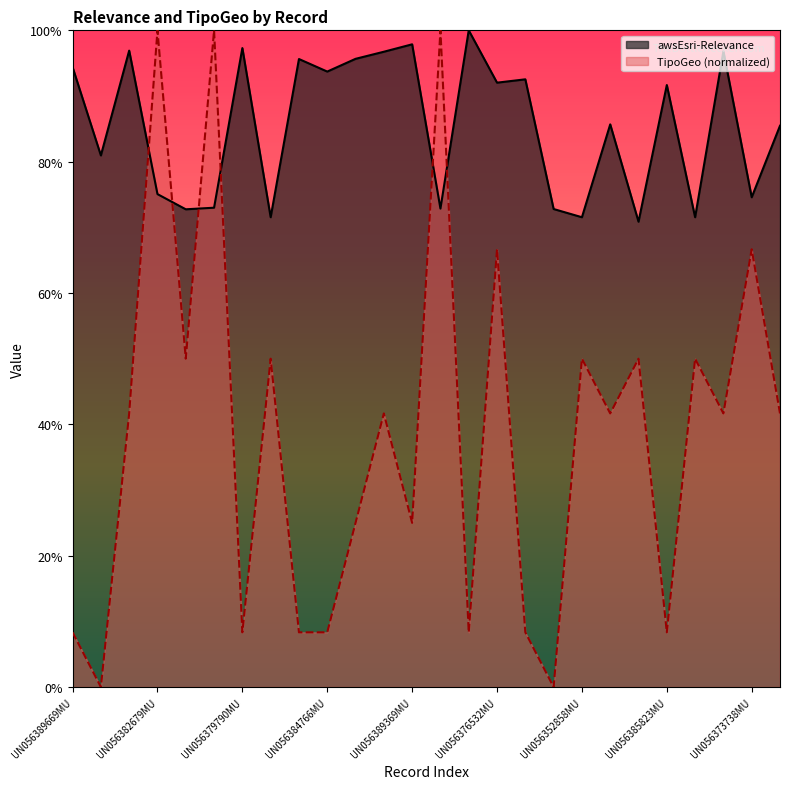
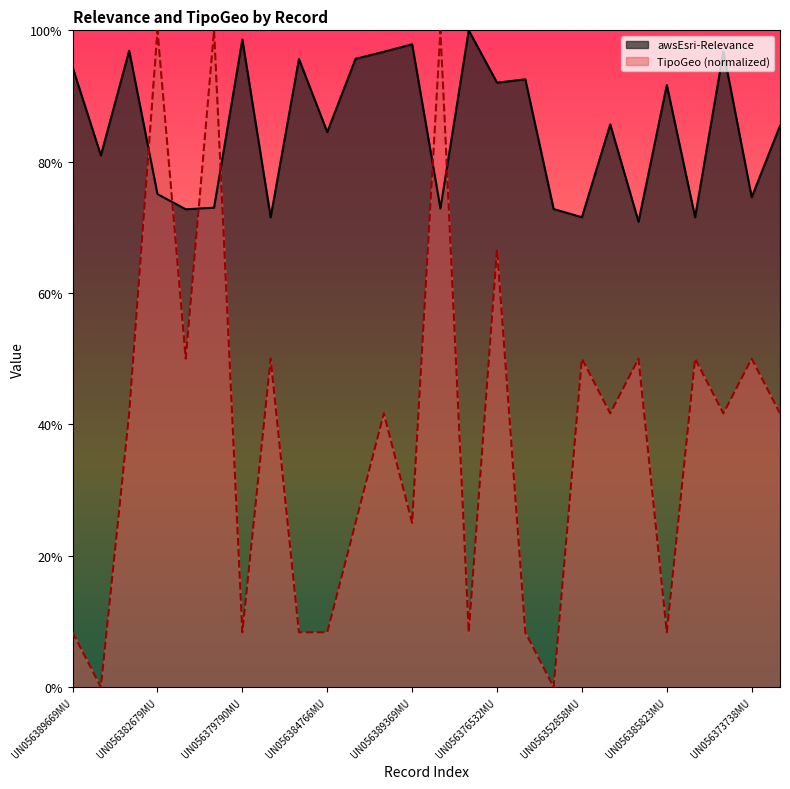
awsEsri-Relevance, UN056379790MU: 97% -> 99%
awsEsri-Relevance, UN056384766MU: 94% -> 85%
TipoGeo (normalized), UN056373738MU: 67% -> 50%
